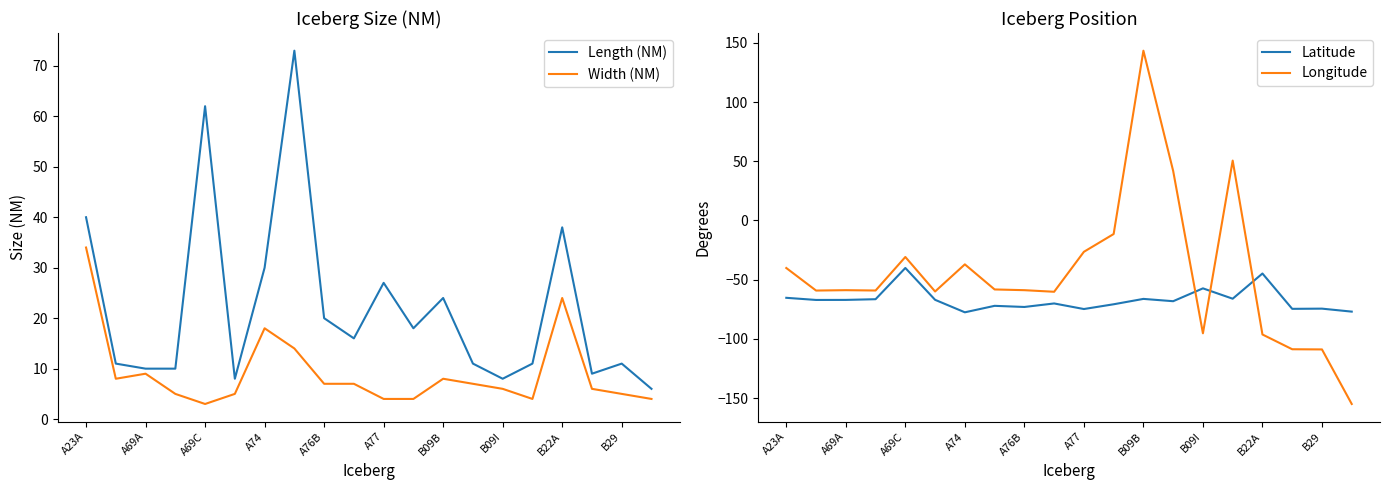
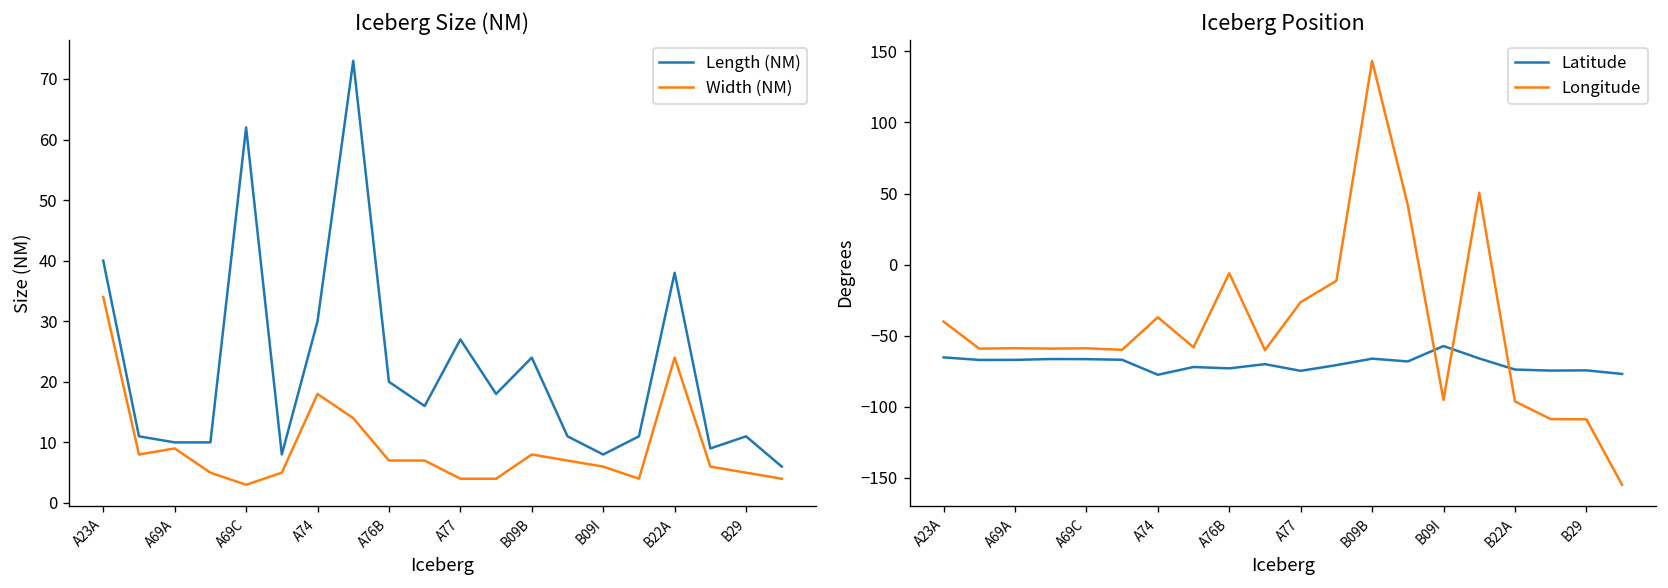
Iceberg Position, Latitude, A69C: -40 -> -67
Iceberg Position, Longitude, A69C: -31 -> -59
Iceberg Position, Longitude, A76B: -59 -> -6
Iceberg Position, Latitude, B22A: -45 -> -74
